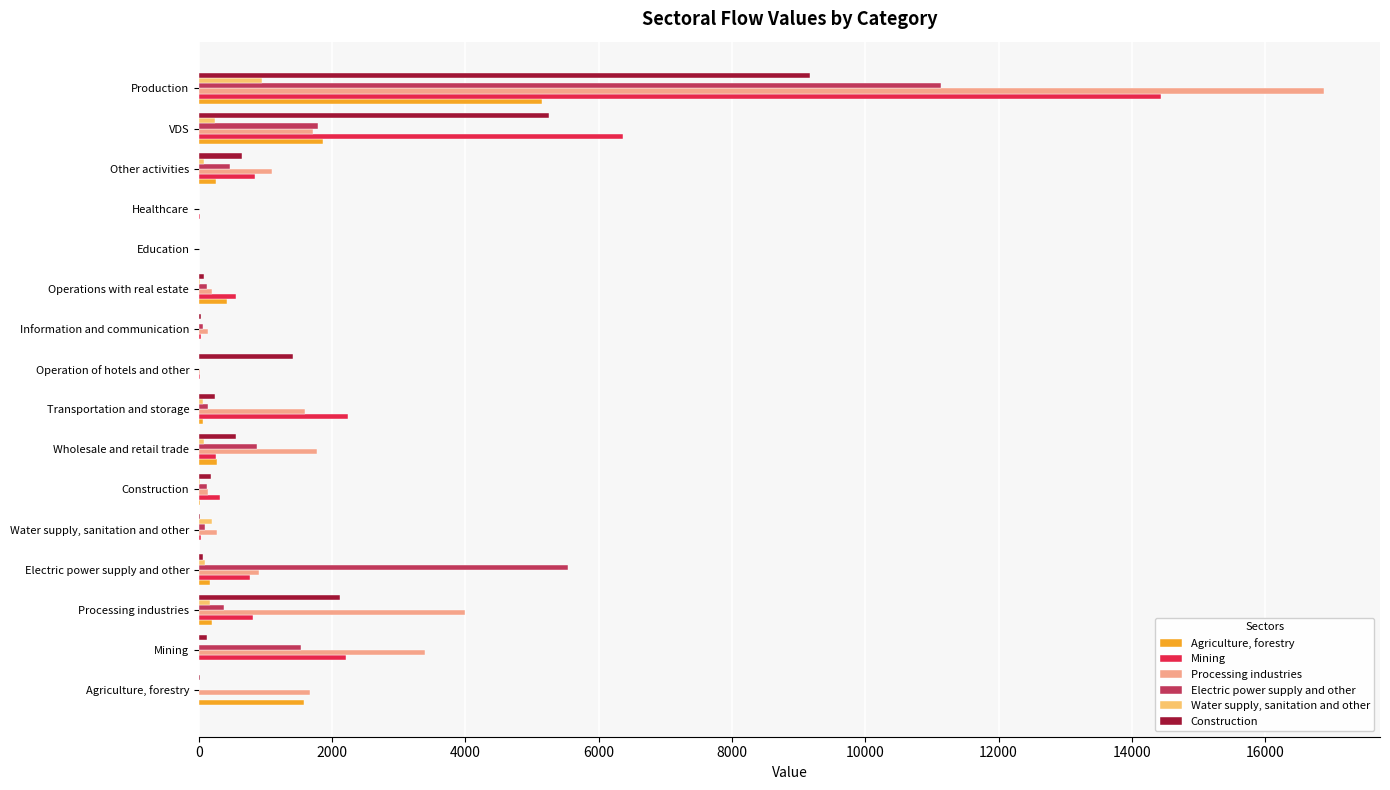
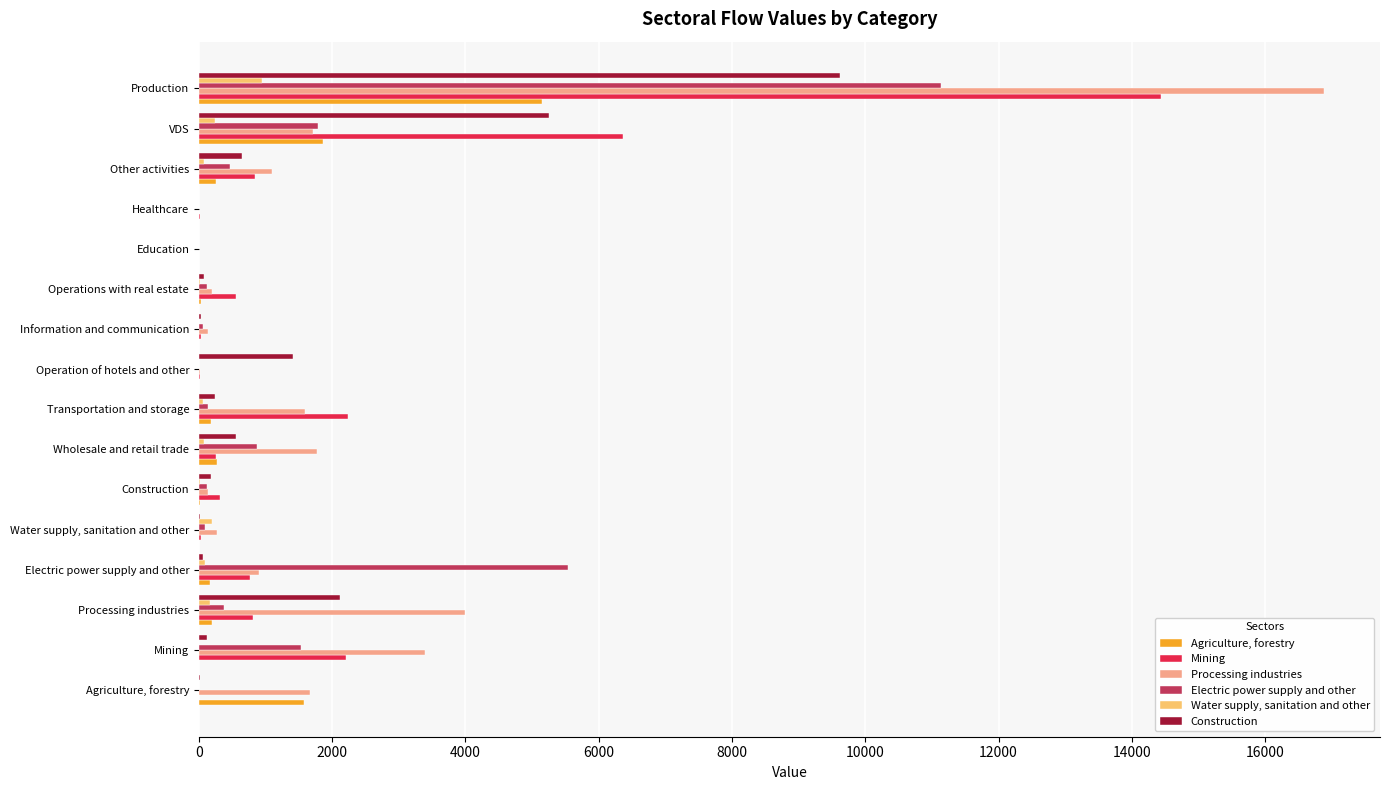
Construction, Production: 9200 -> 9600
Agriculture, forestry, Operations with real estate: 400 -> 0
Agriculture, forestry, Transportation and storage: 100 -> 200
